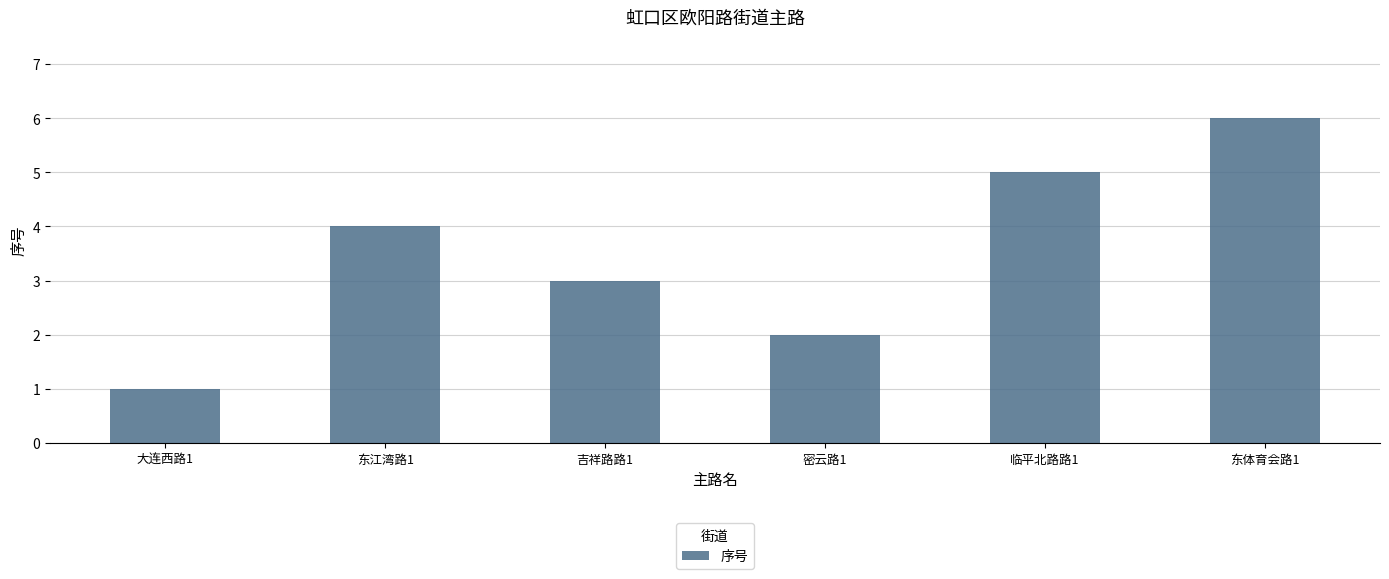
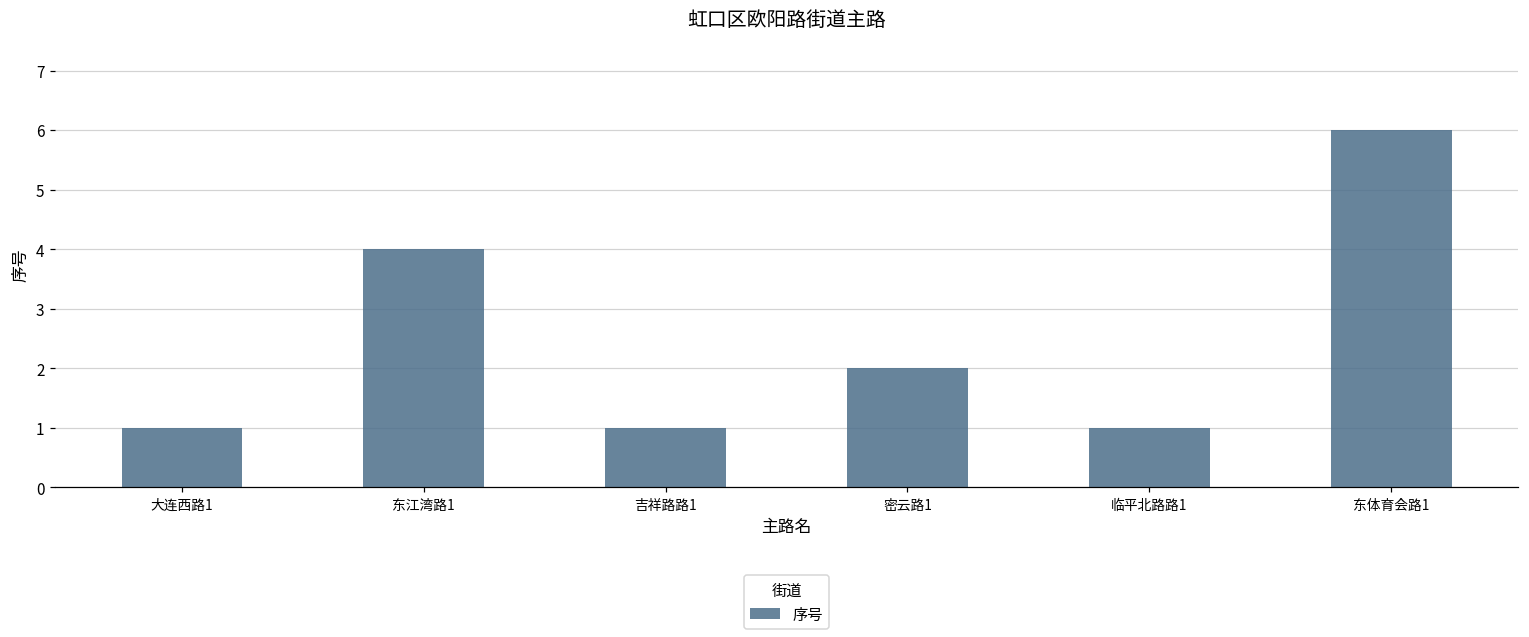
吉祥路路1: 3 -> 1
临平北路路1: 5 -> 1
